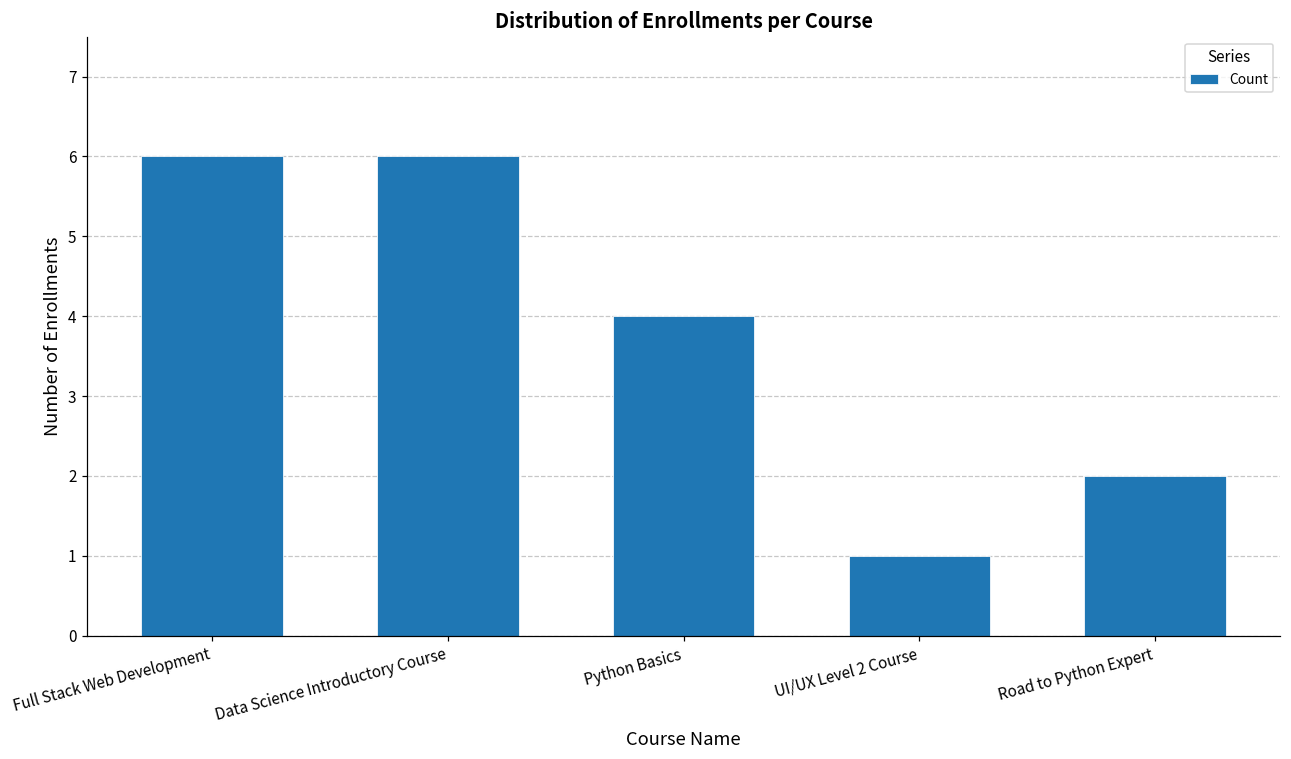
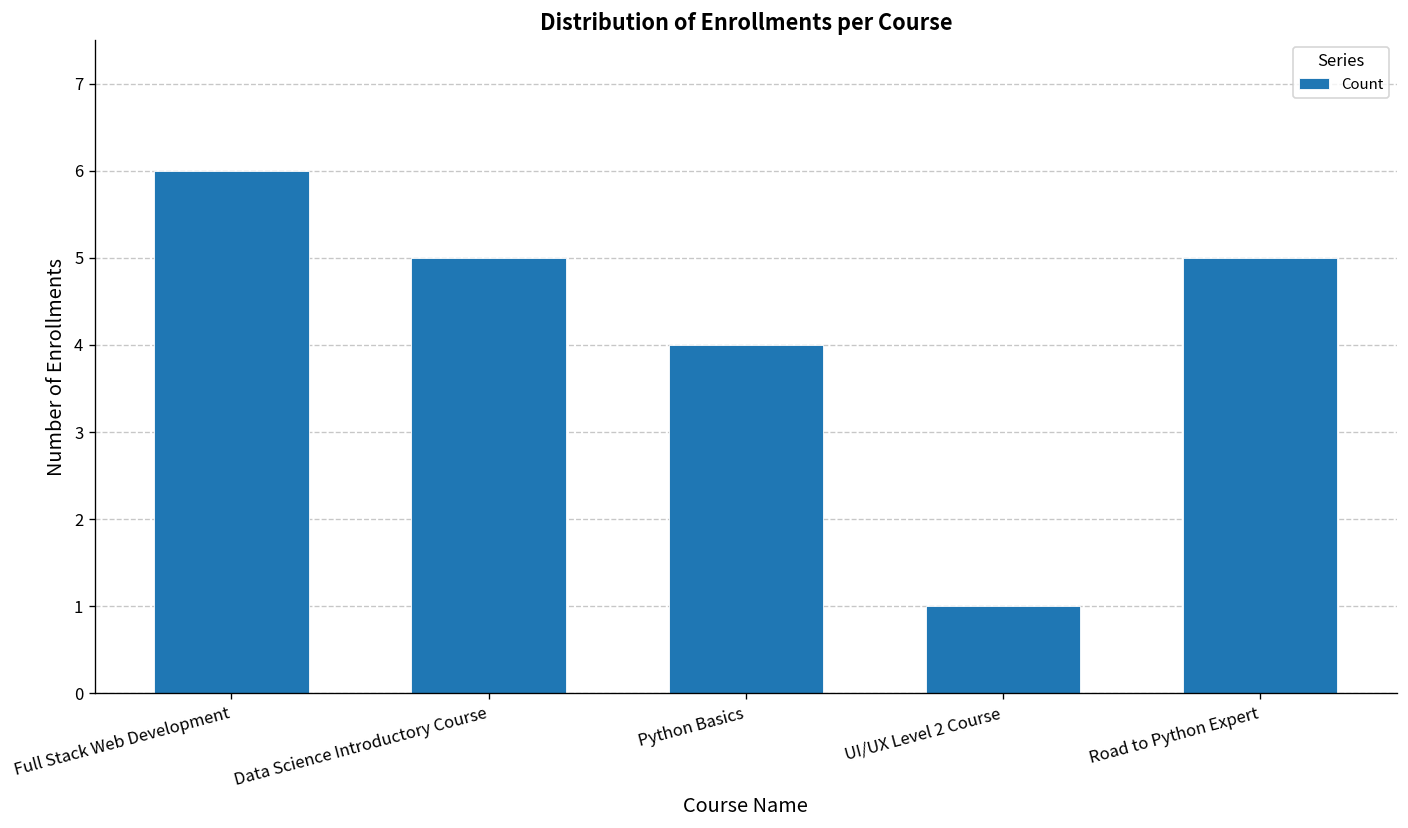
Data Science Introductory Course: 6 -> 5
Road to Python Expert: 2 -> 5
